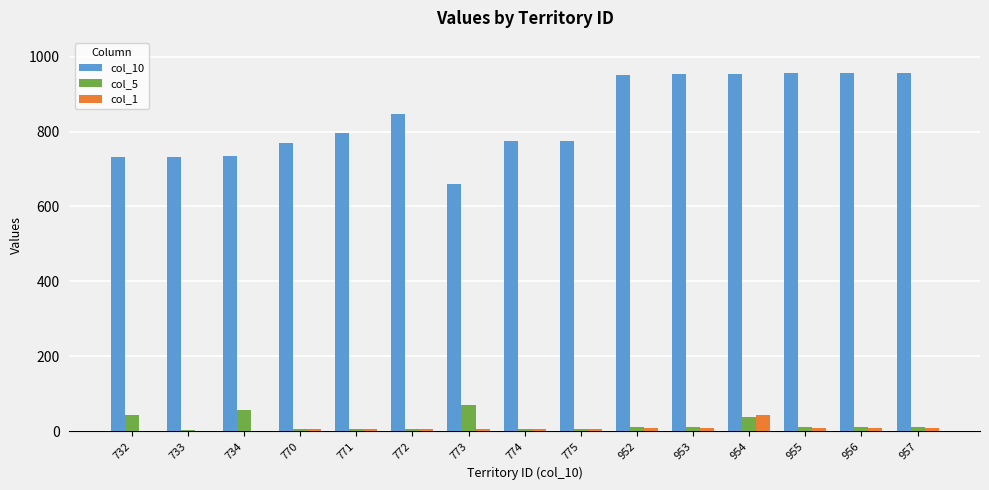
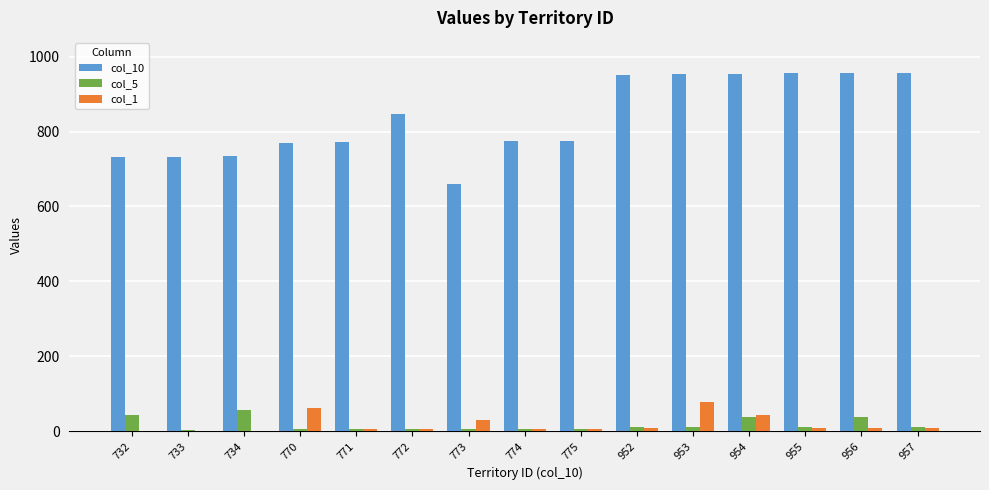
col_1, 770: 10 -> 60
col_10, 771: 800 -> 770
col_5, 773: 70 -> 10
col_1, 773: 10 -> 30
col_1, 953: 10 -> 80
col_5, 956: 10 -> 40
